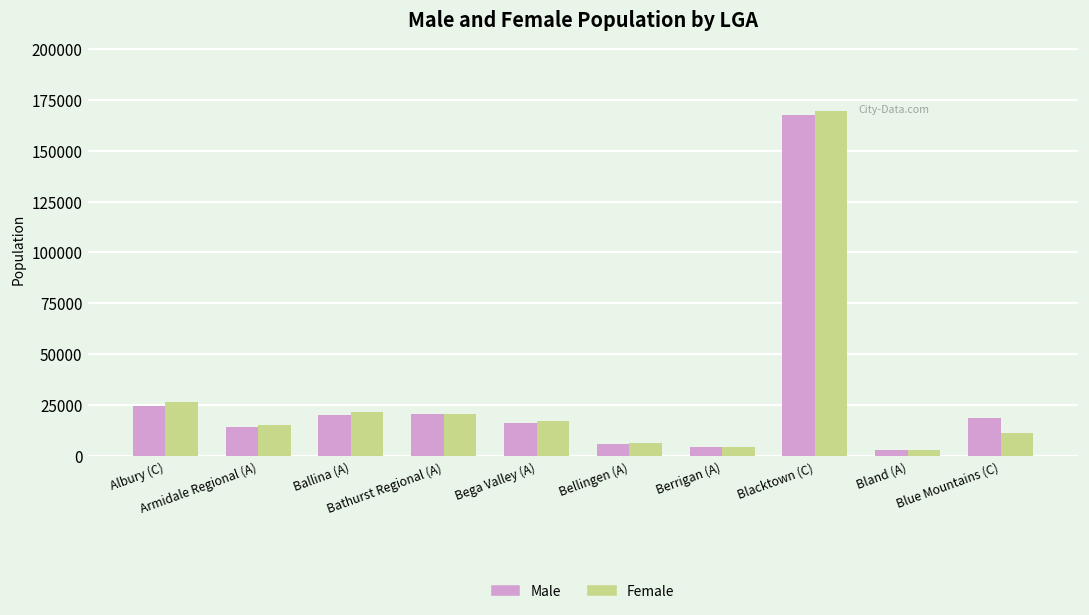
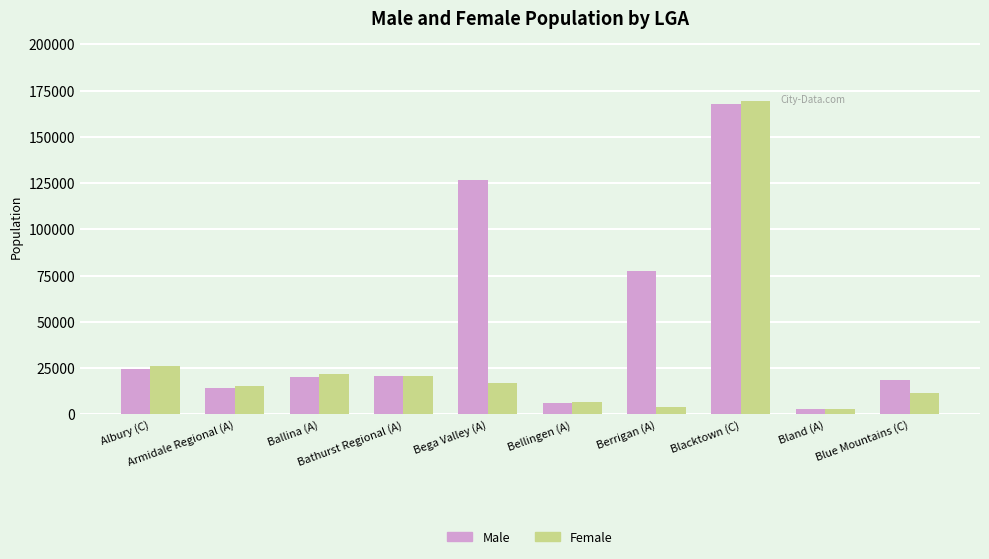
Male, Bega Valley (A): 16000 -> 127000
Male, Berrigan (A): 4000 -> 78000
